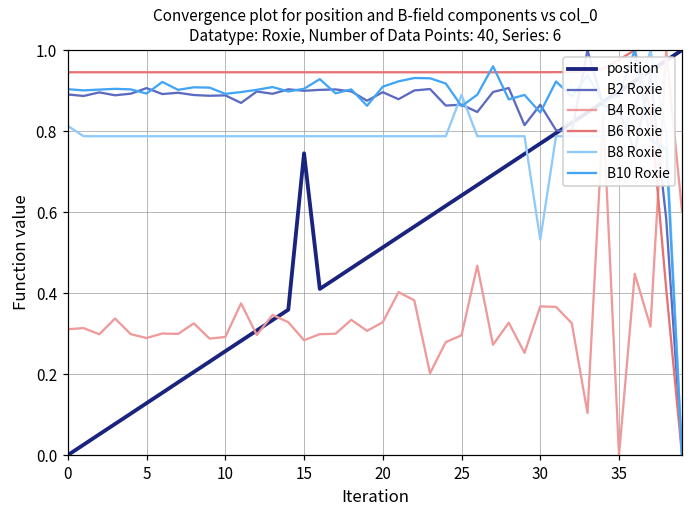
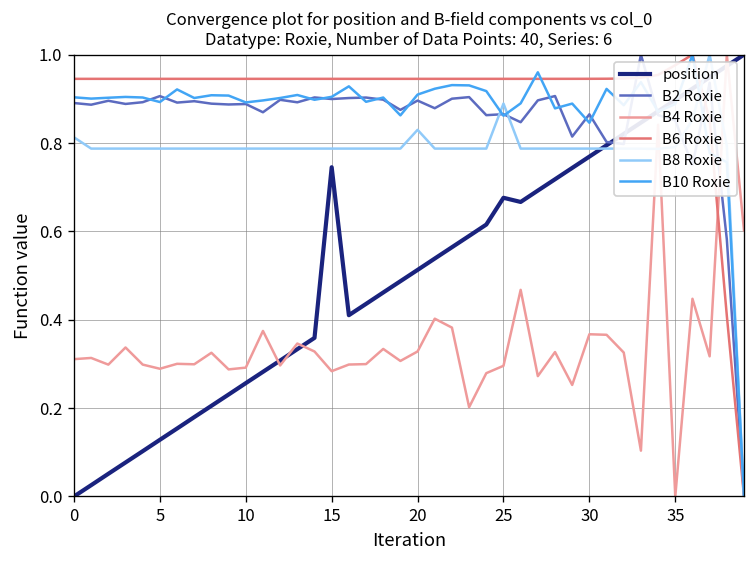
B8 Roxie, 20: 0.79 -> 0.83
position, 25: 0.64 -> 0.68
B8 Roxie, 30: 0.53 -> 0.79
